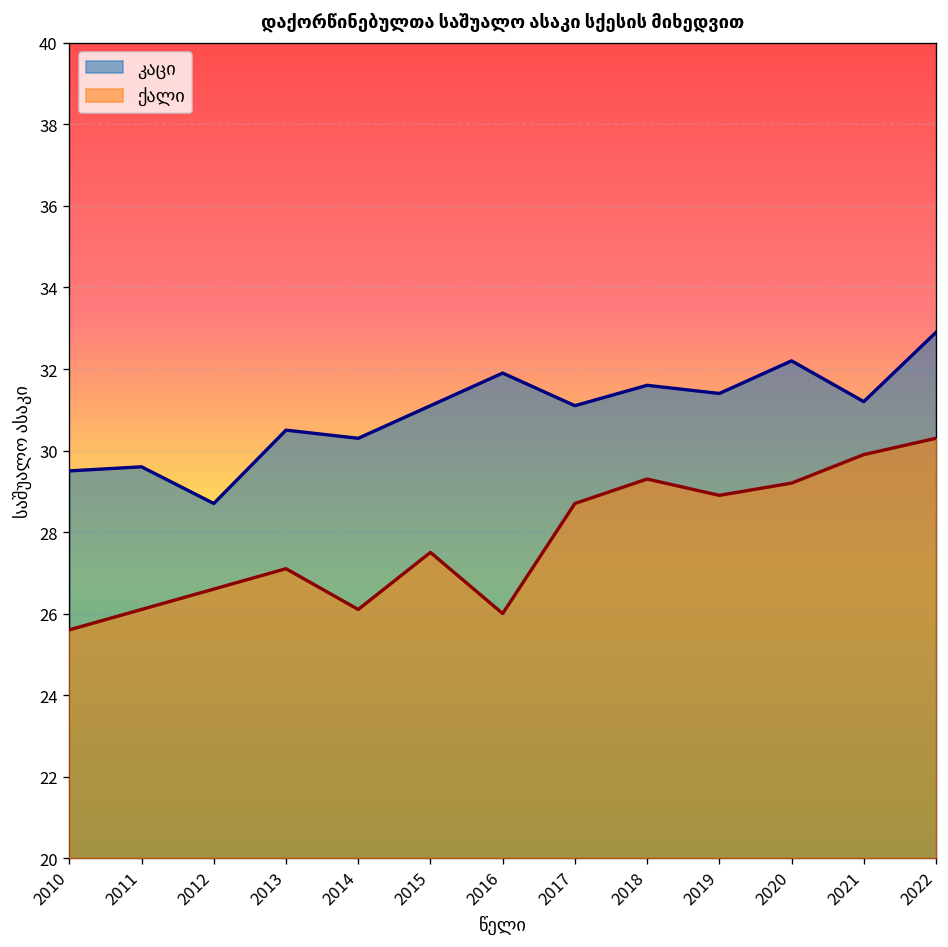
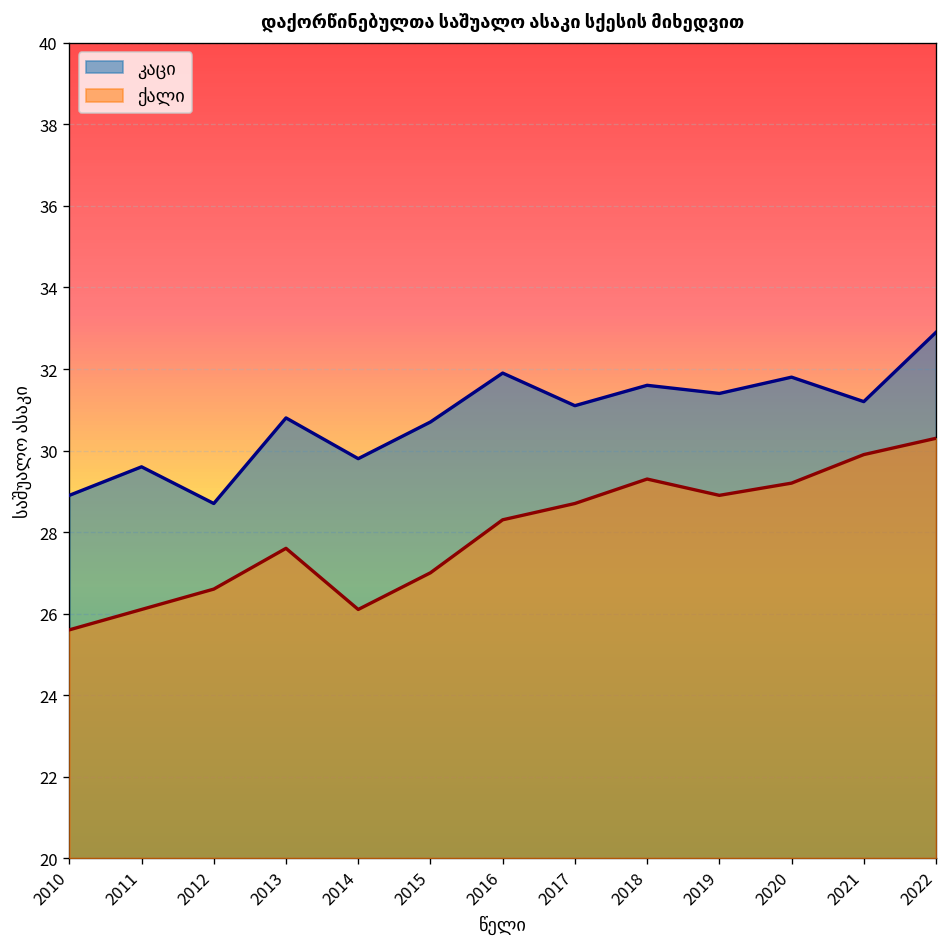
კაცი, 2010: 29.5 -> 28.9
კაცი, 2013: 30.5 -> 30.8
ქალი, 2013: 27.1 -> 27.6
კაცი, 2014: 30.3 -> 29.8
კაცი, 2015: 31.1 -> 30.7
ქალი, 2015: 27.5 -> 27.0
ქალი, 2016: 26.0 -> 28.3
კაცი, 2020: 32.2 -> 31.8
